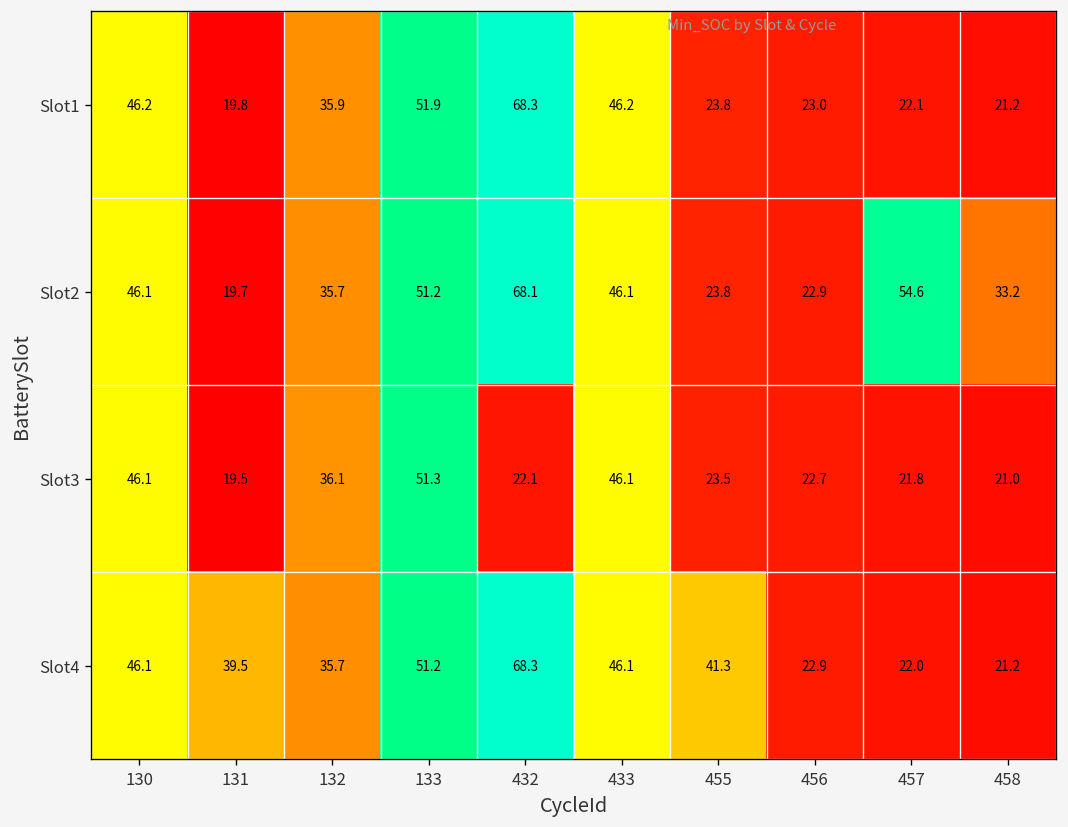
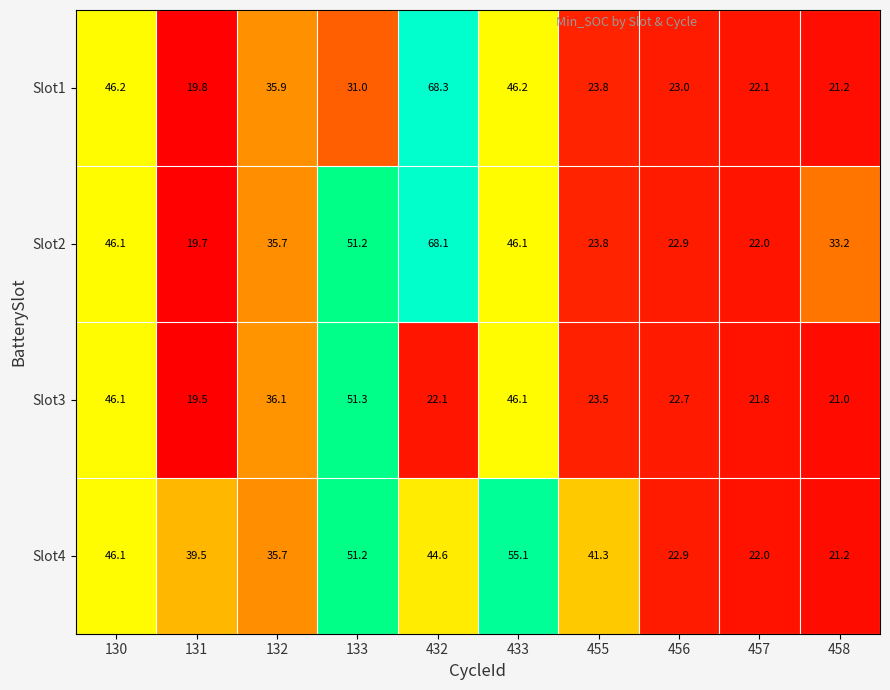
Slot1, 133: 51.9 -> 31.0
Slot2, 457: 54.6 -> 22.0
Slot4, 432: 68.3 -> 44.6
Slot4, 433: 46.1 -> 55.1
